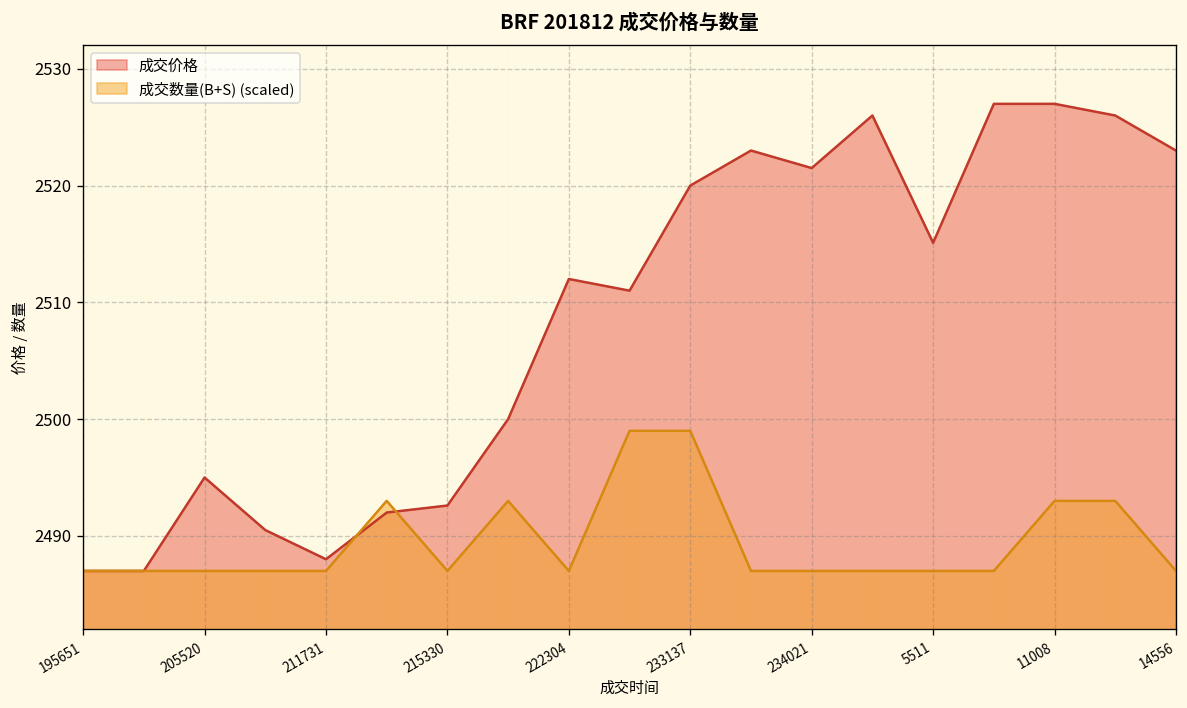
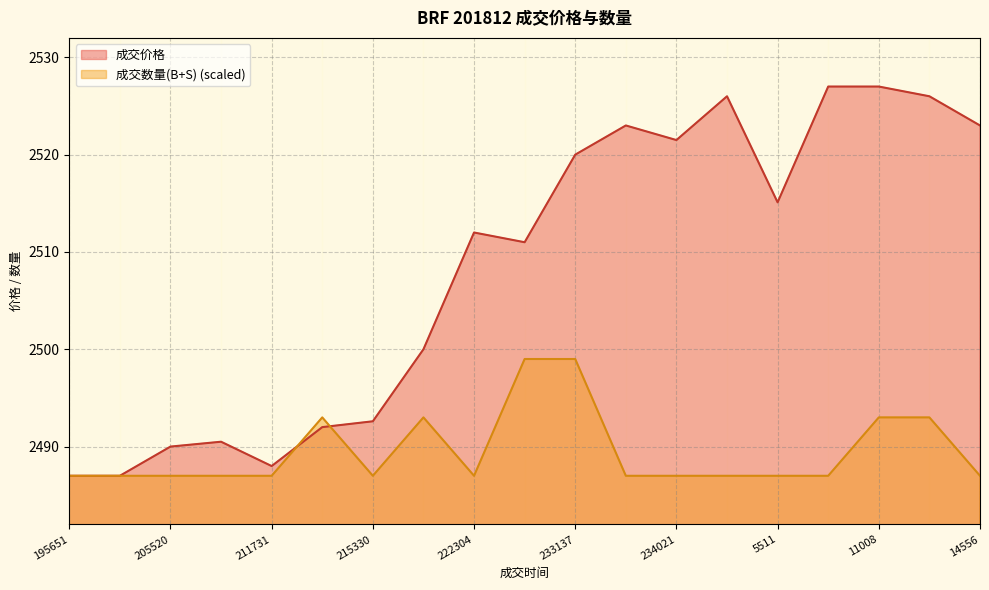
成交价格, 205520: 2495 -> 2490
